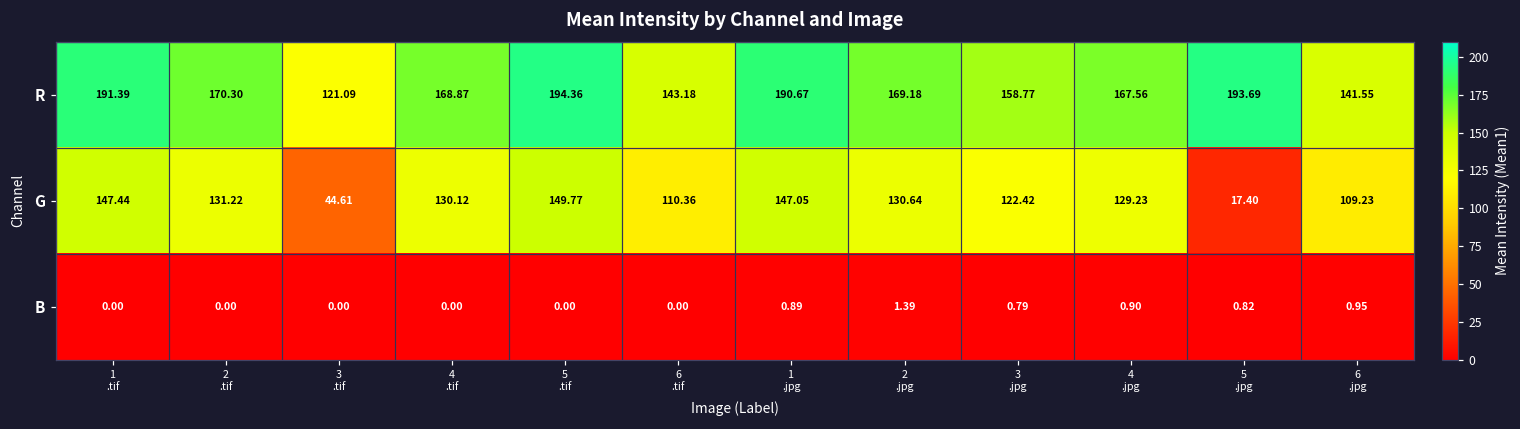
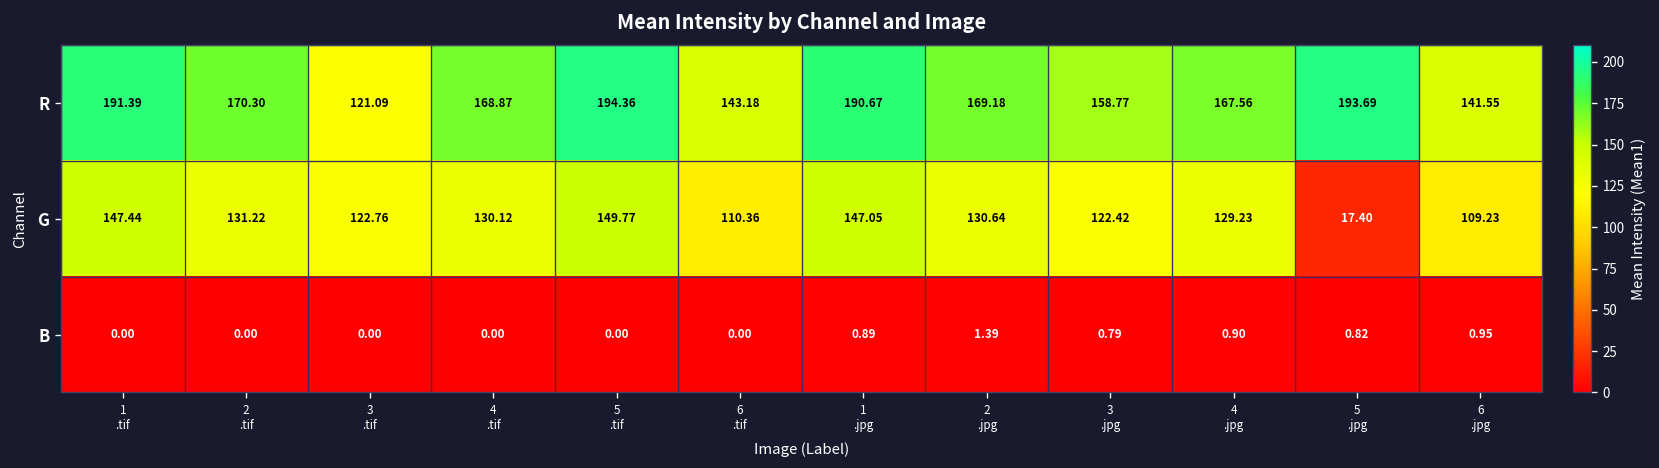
G, 3 .tif: 44.61 -> 122.76
